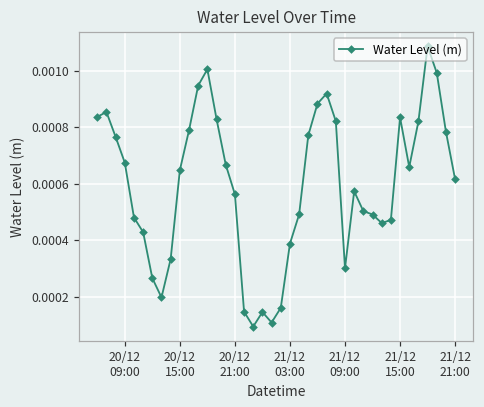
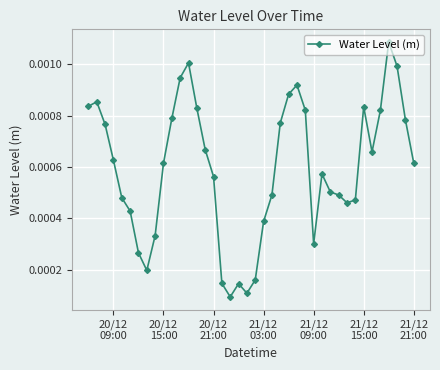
20/12 09:00: 0.00068 -> 0.00063
20/12 15:00: 0.00065 -> 0.00062
